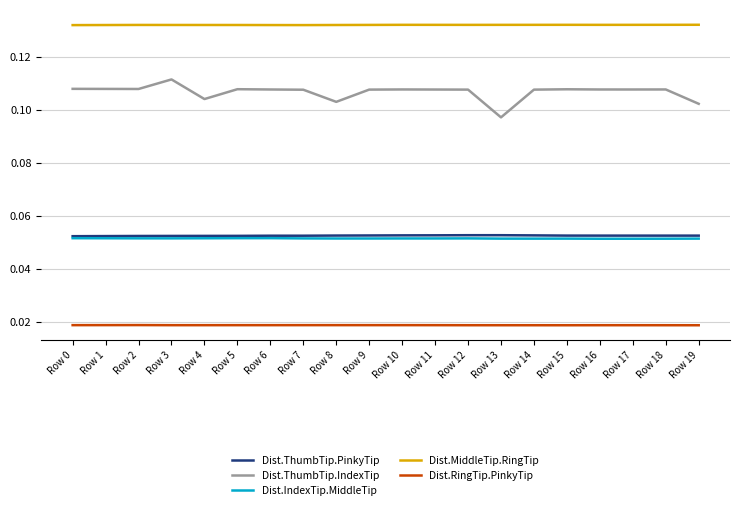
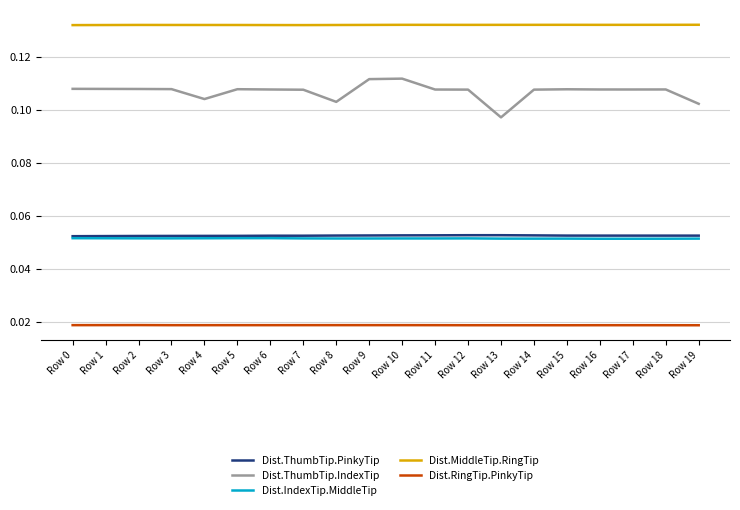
Dist.ThumbTip.IndexTip, Row 3: 0.112 -> 0.108
Dist.ThumbTip.IndexTip, Row 9: 0.108 -> 0.112
Dist.ThumbTip.IndexTip, Row 10: 0.108 -> 0.112
